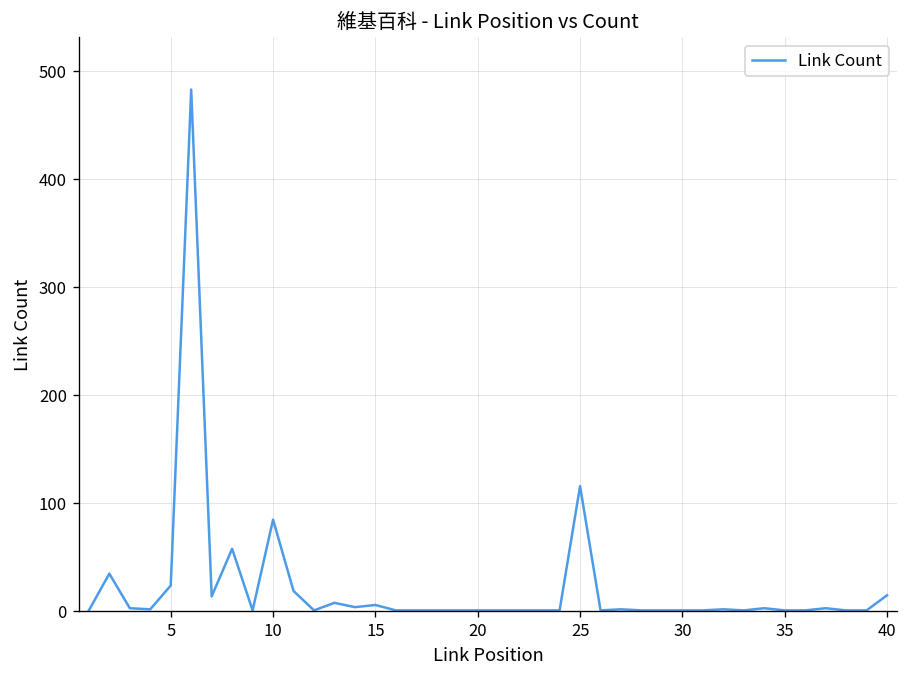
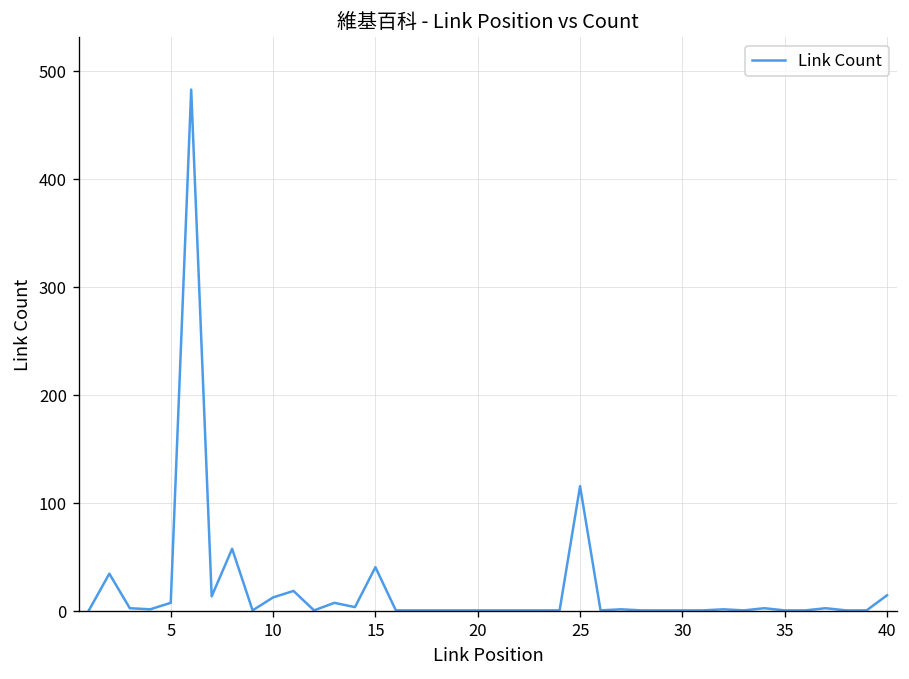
5: 20 -> 10
10: 90 -> 10
15: 10 -> 40
